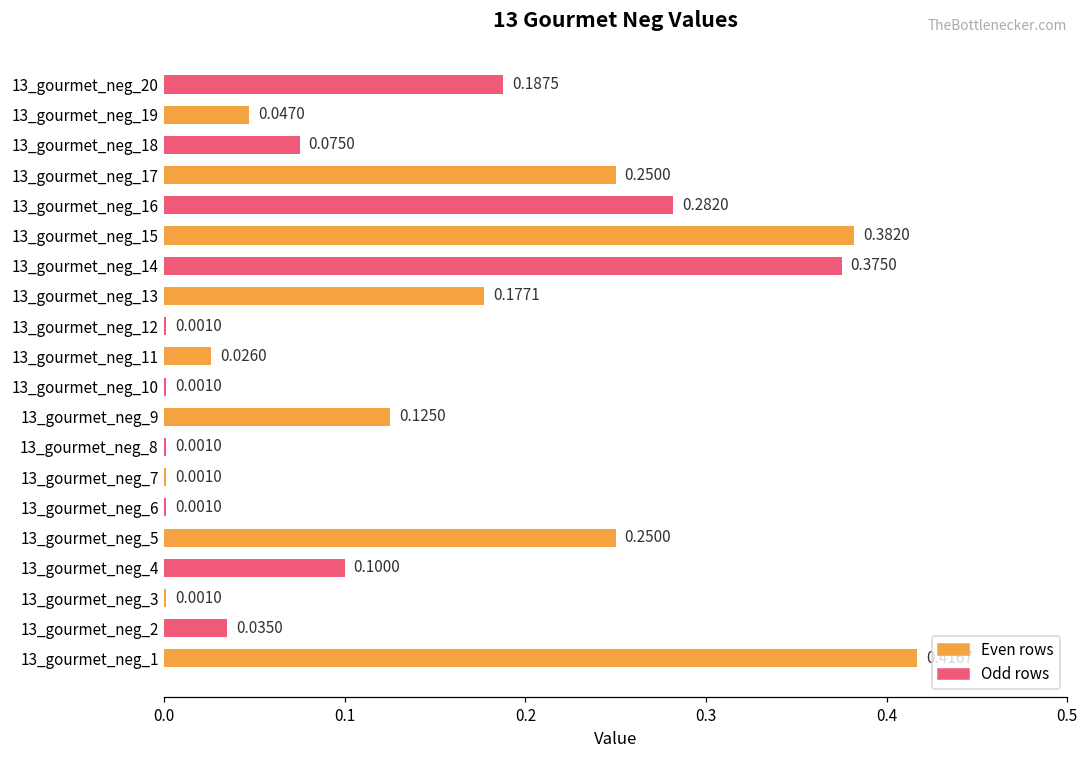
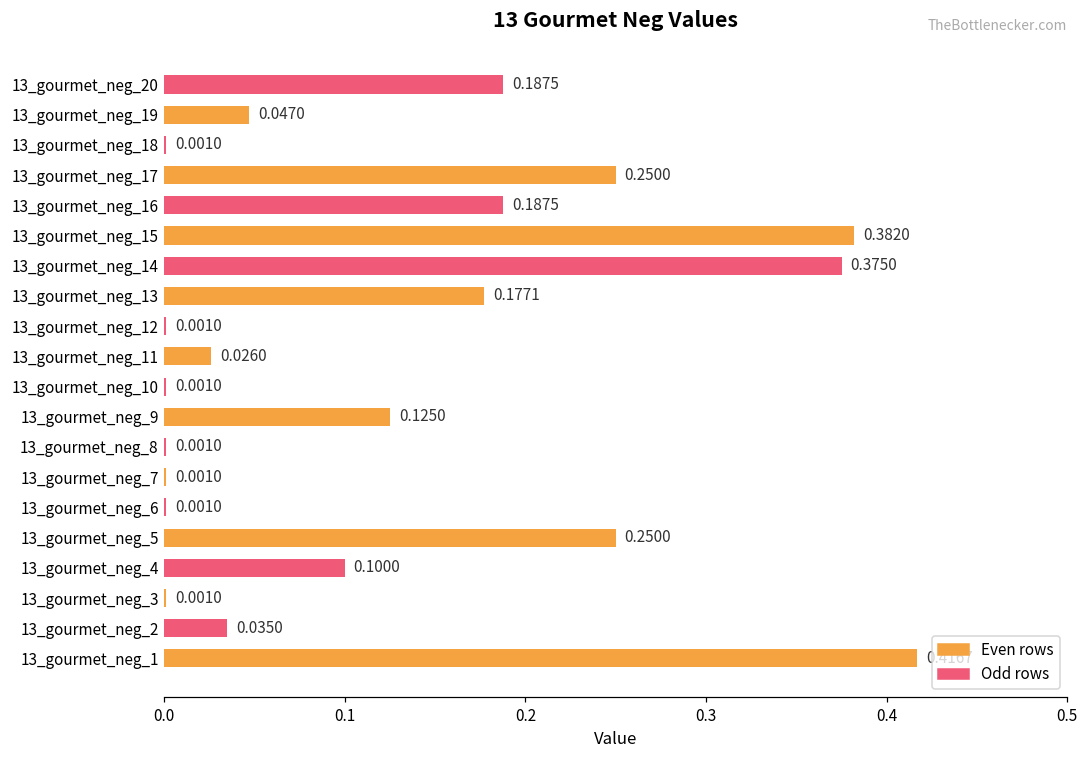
13_gourmet_neg_18: 0.0750 -> 0.0010
13_gourmet_neg_16: 0.2820 -> 0.1875
